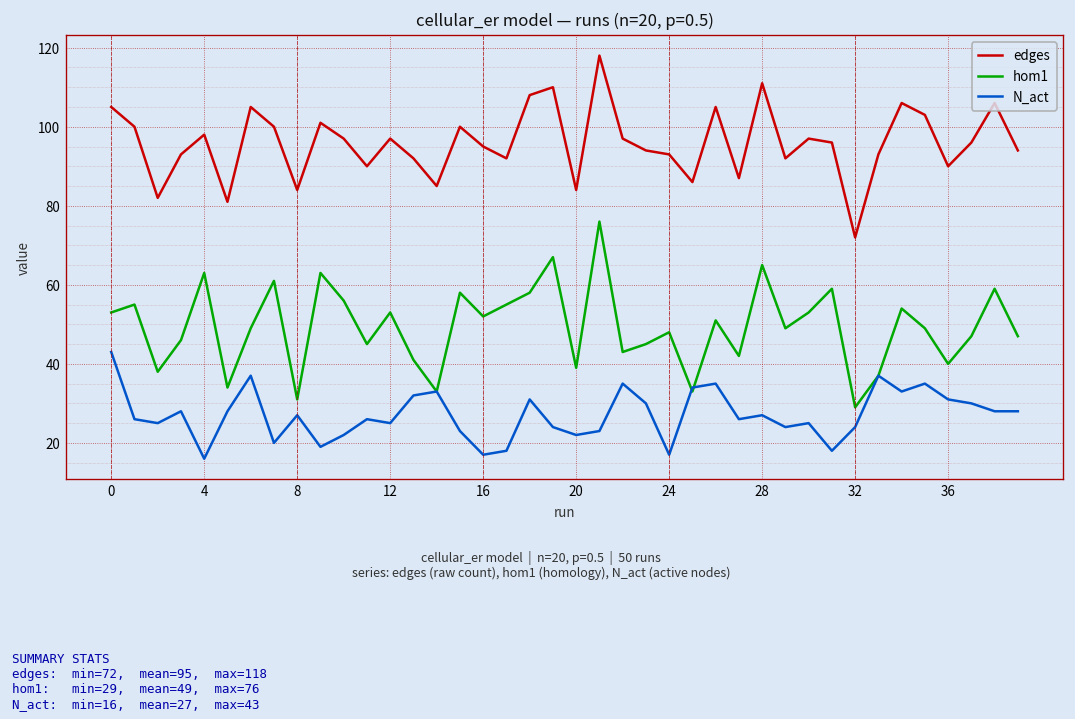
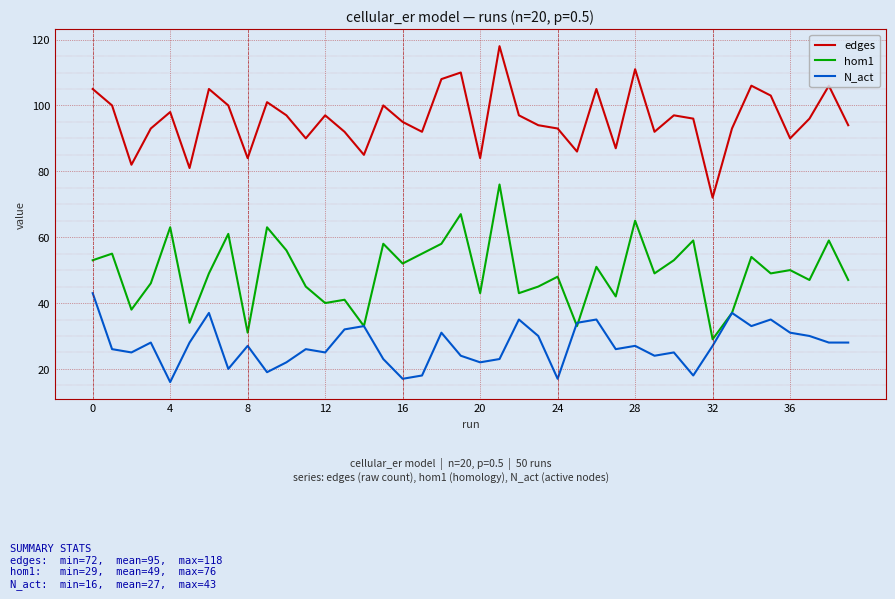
hom1, 12: 53 -> 40
hom1, 20: 39 -> 43
N_act, 32: 24 -> 27
hom1, 36: 40 -> 50
